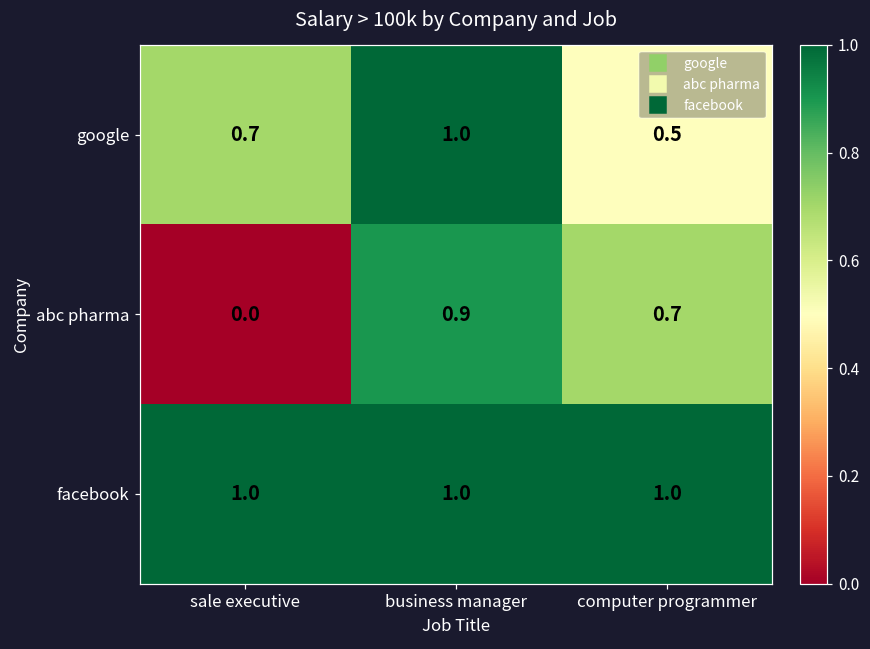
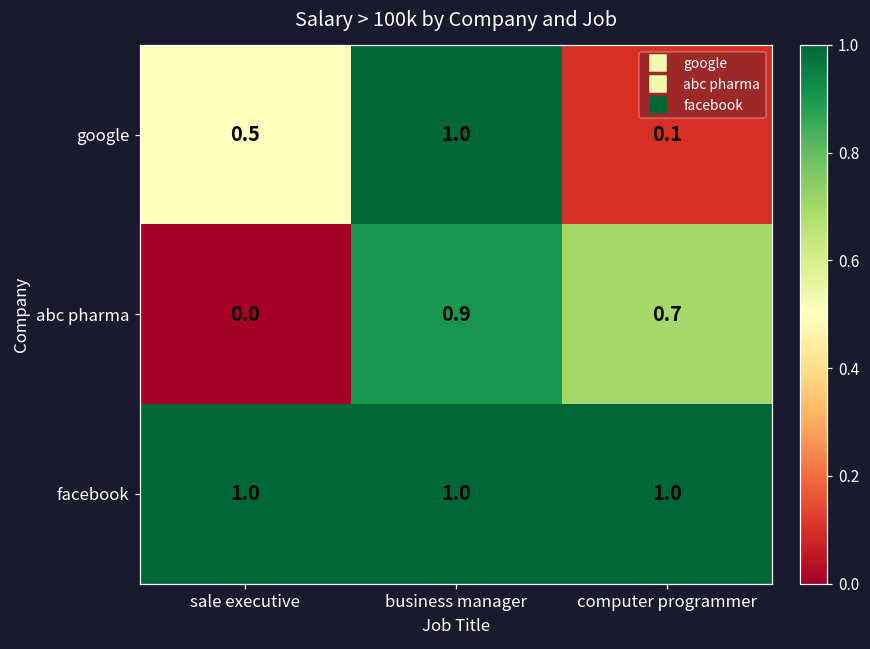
google, sale executive: 0.7 -> 0.5
google, computer programmer: 0.5 -> 0.1
